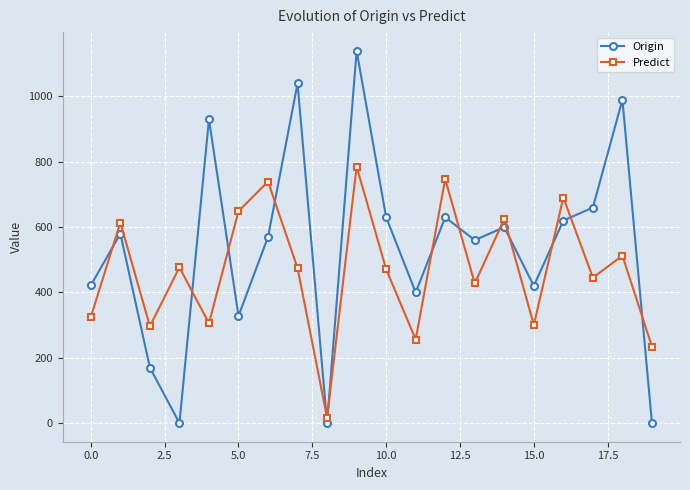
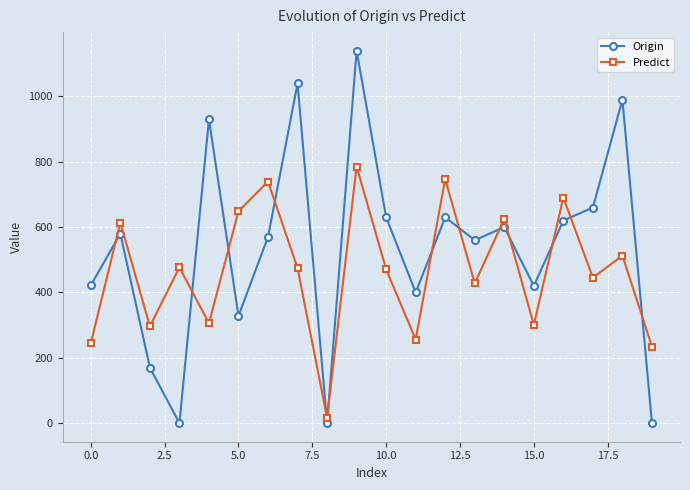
Predict, 0.0: 330 -> 240
